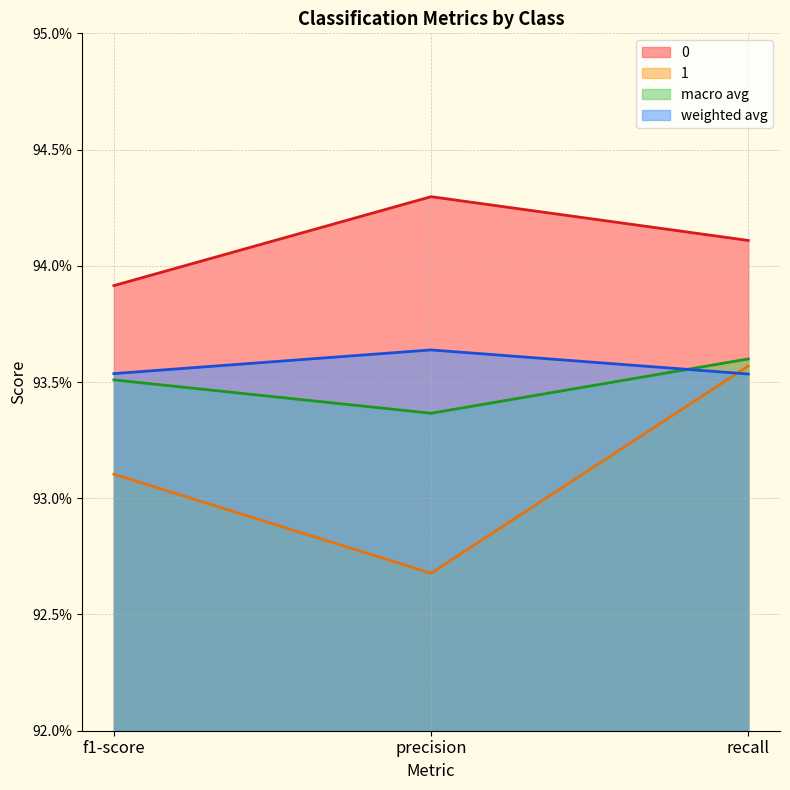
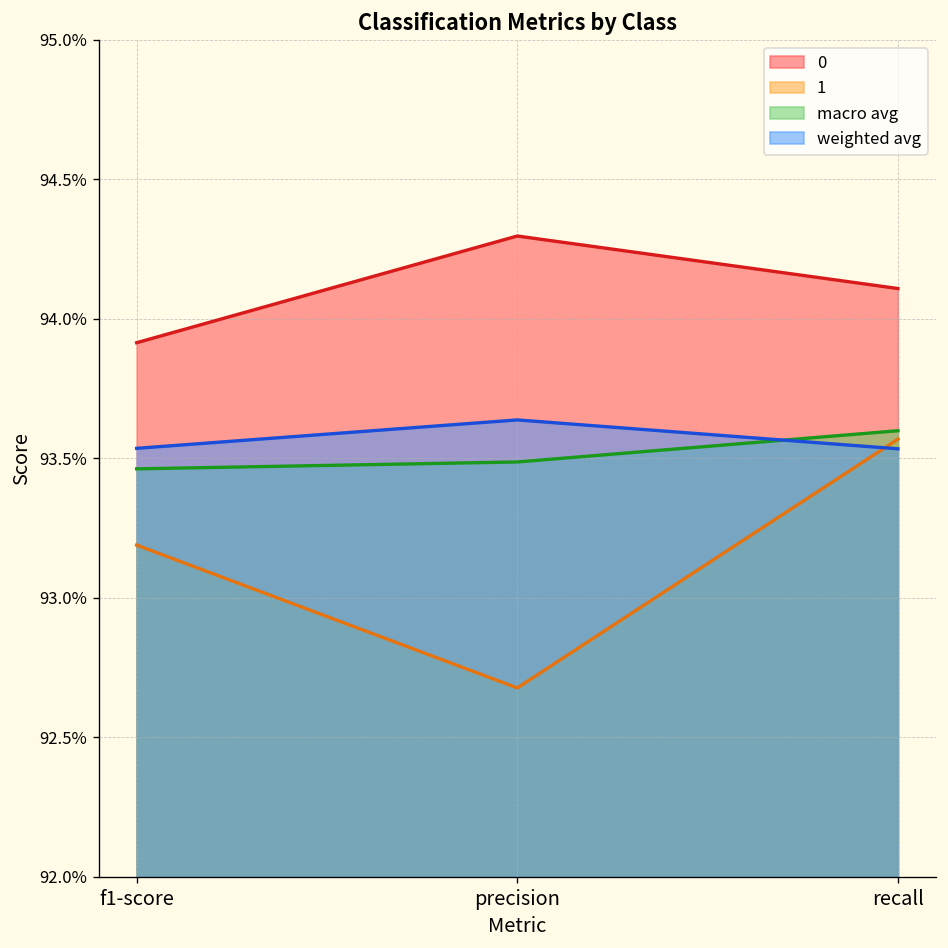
1, f1-score: 93.10% -> 93.19%
macro avg, f1-score: 93.51% -> 93.46%
macro avg, precision: 93.37% -> 93.49%
